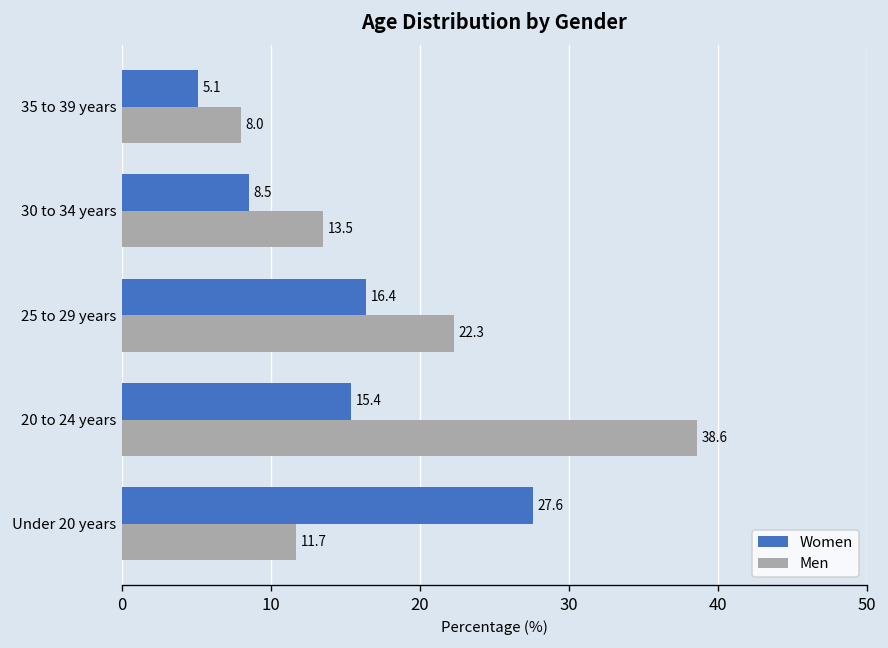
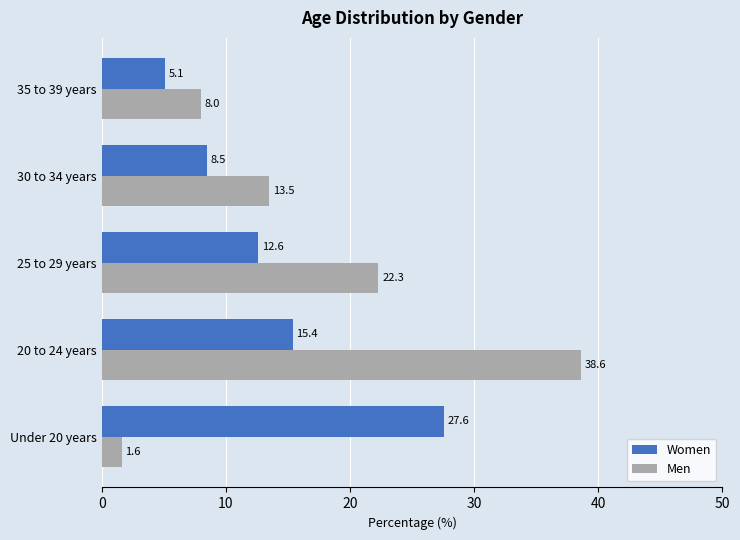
Women, 25 to 29 years: 16.4 -> 12.6
Men, Under 20 years: 11.7 -> 1.6
